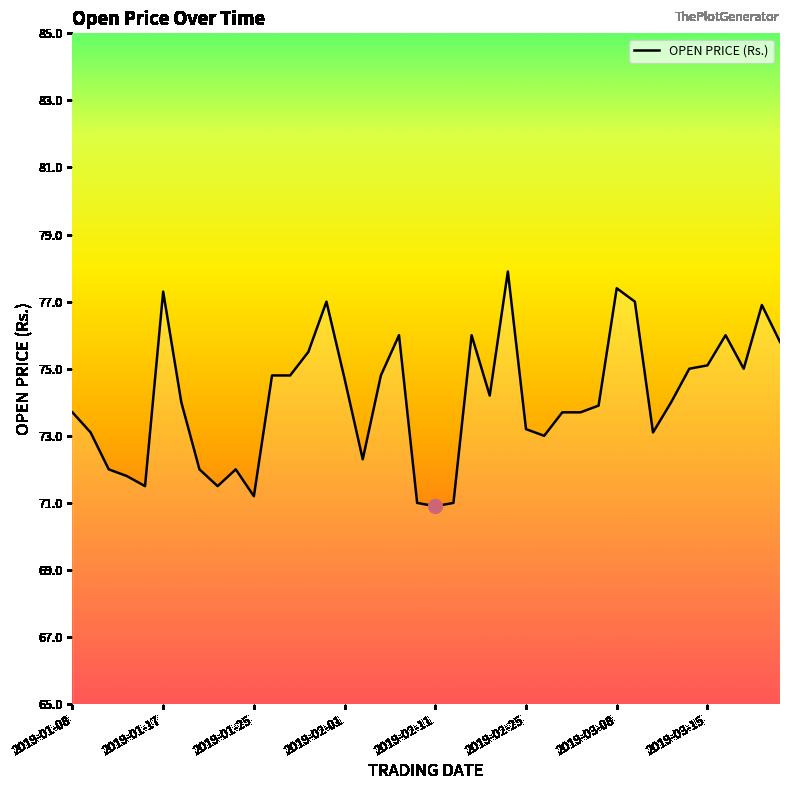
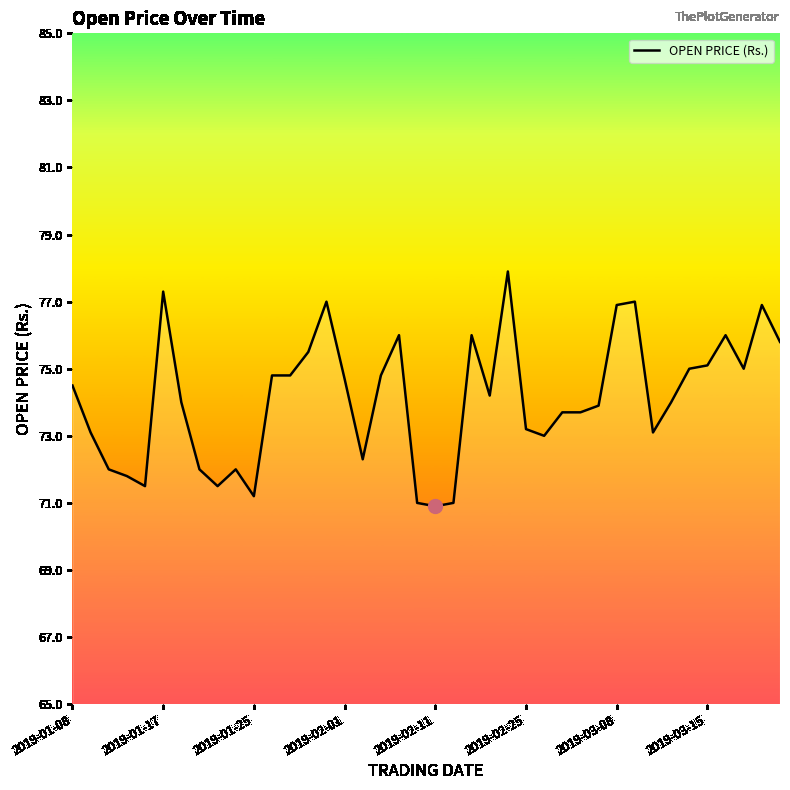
OPEN PRICE (Rs.), 2019-01-08: 73.7 -> 74.5
OPEN PRICE (Rs.), 2019-03-08: 77.4 -> 76.9
